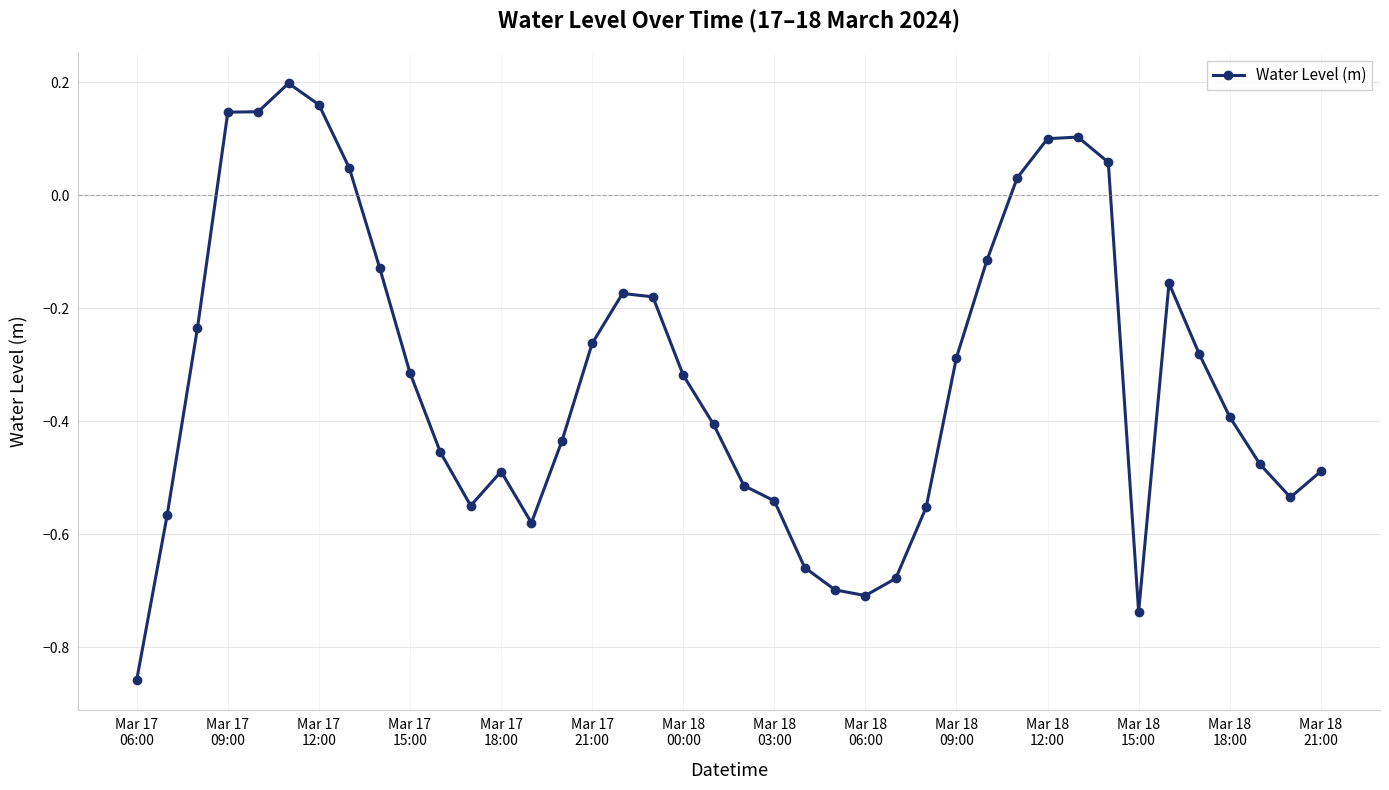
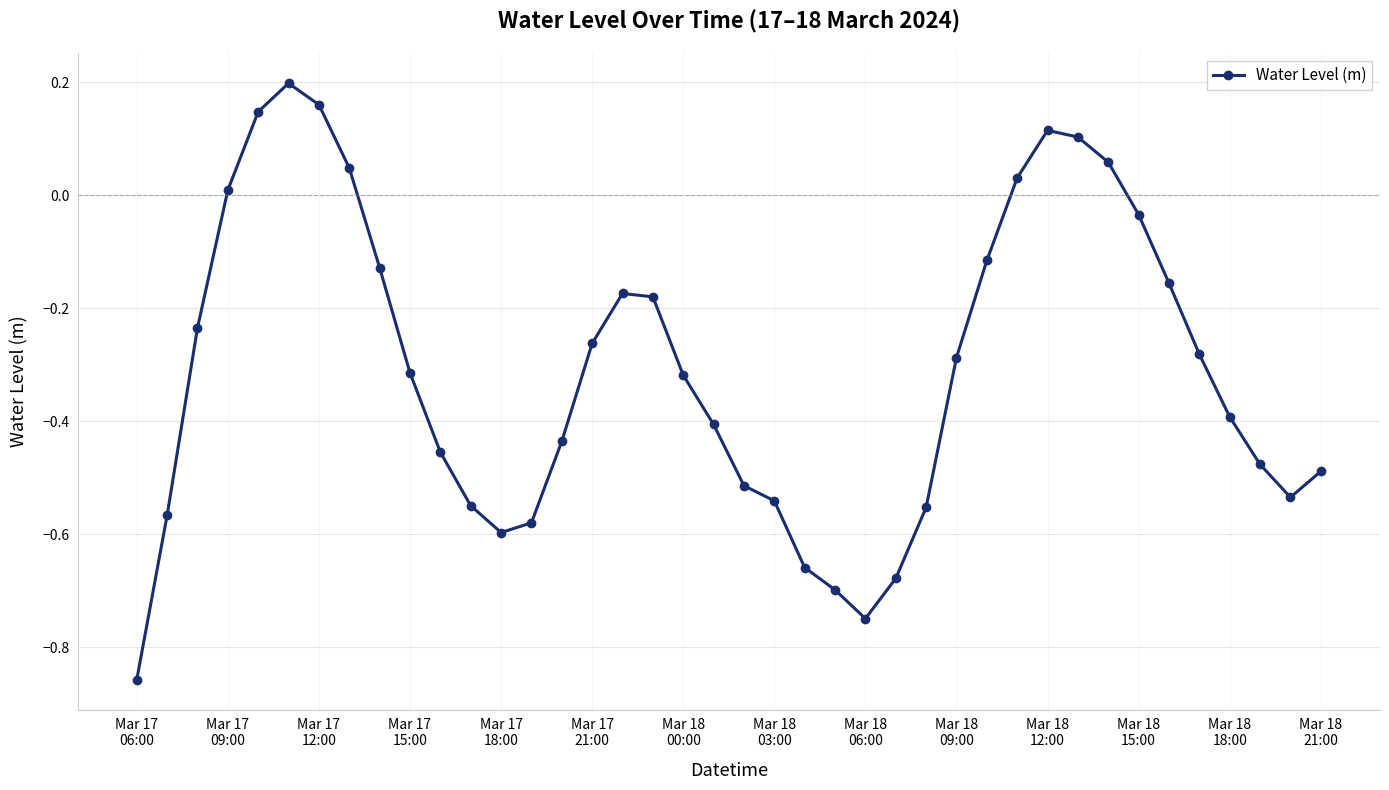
Mar 17 09:00: 0.15 -> 0.01
Mar 17 18:00: -0.49 -> -0.60
Mar 18 06:00: -0.71 -> -0.75
Mar 18 12:00: 0.10 -> 0.11
Mar 18 15:00: -0.74 -> -0.03
